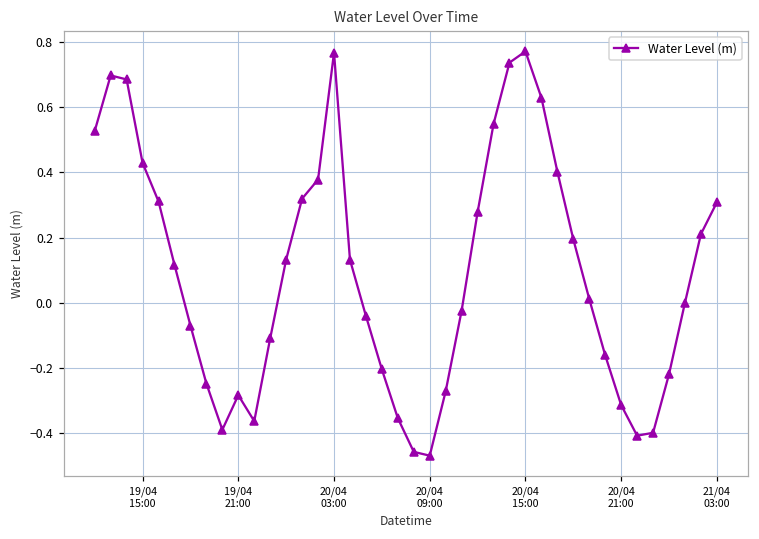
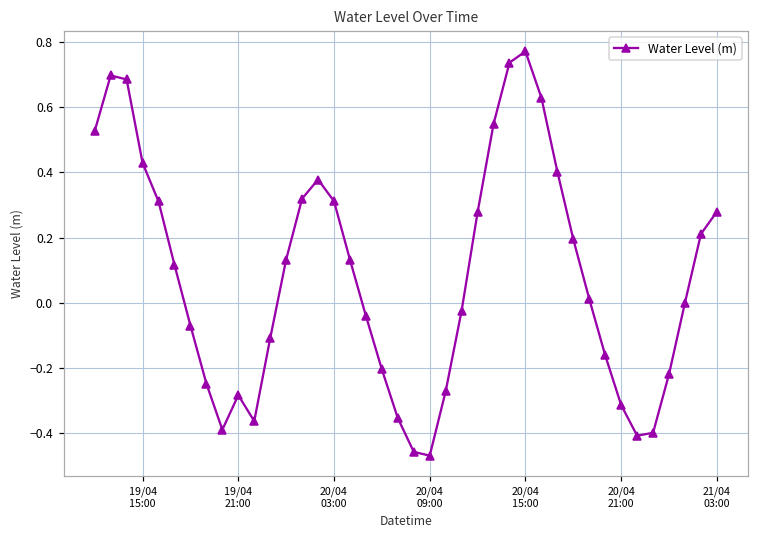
20/04 03:00: 0.77 -> 0.31
21/04 03:00: 0.31 -> 0.28
